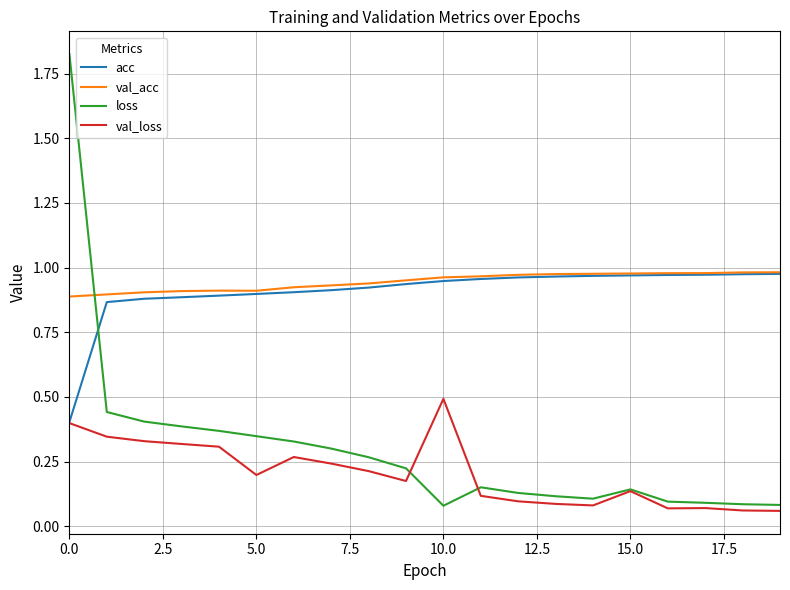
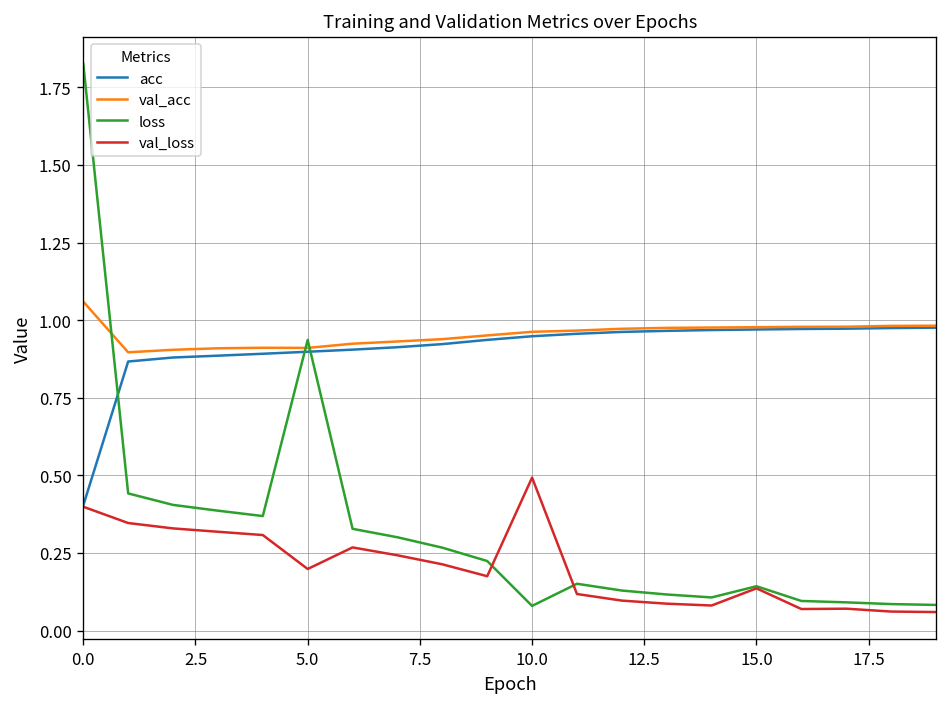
val_acc, 0.0: 0.89 -> 1.06
loss, 5.0: 0.35 -> 0.94
